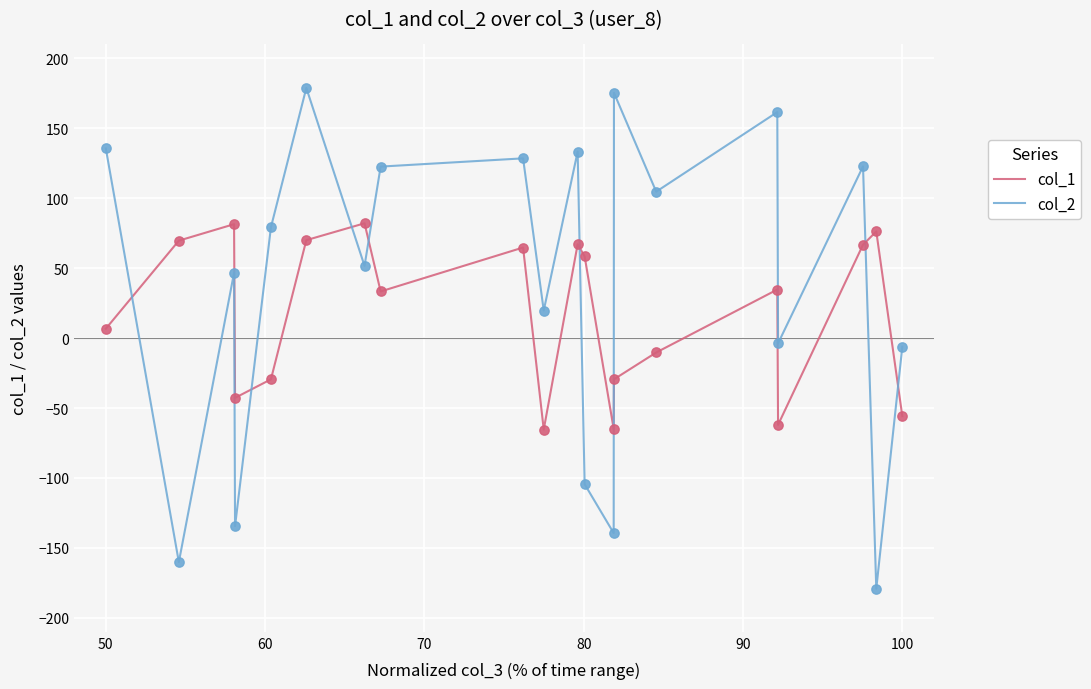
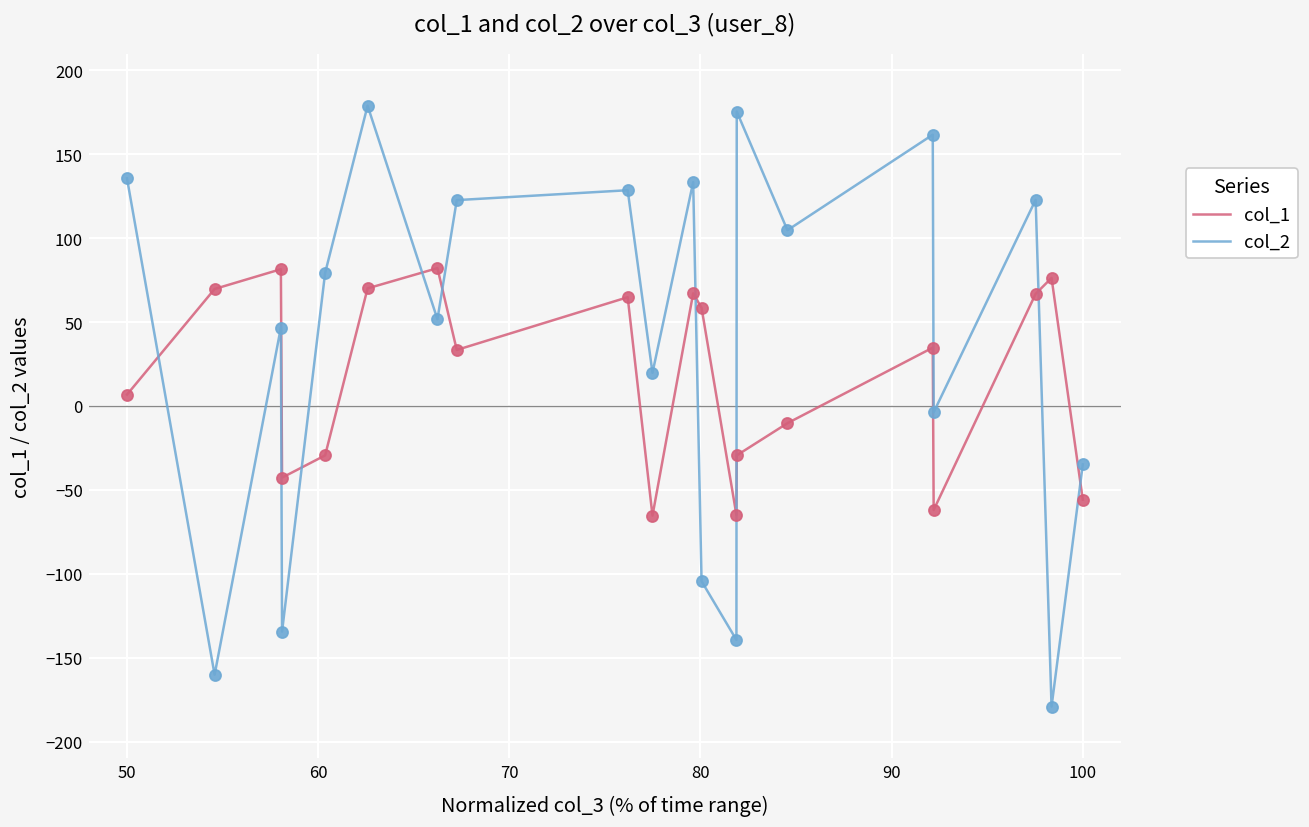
col_2, 100: -6 -> -35
